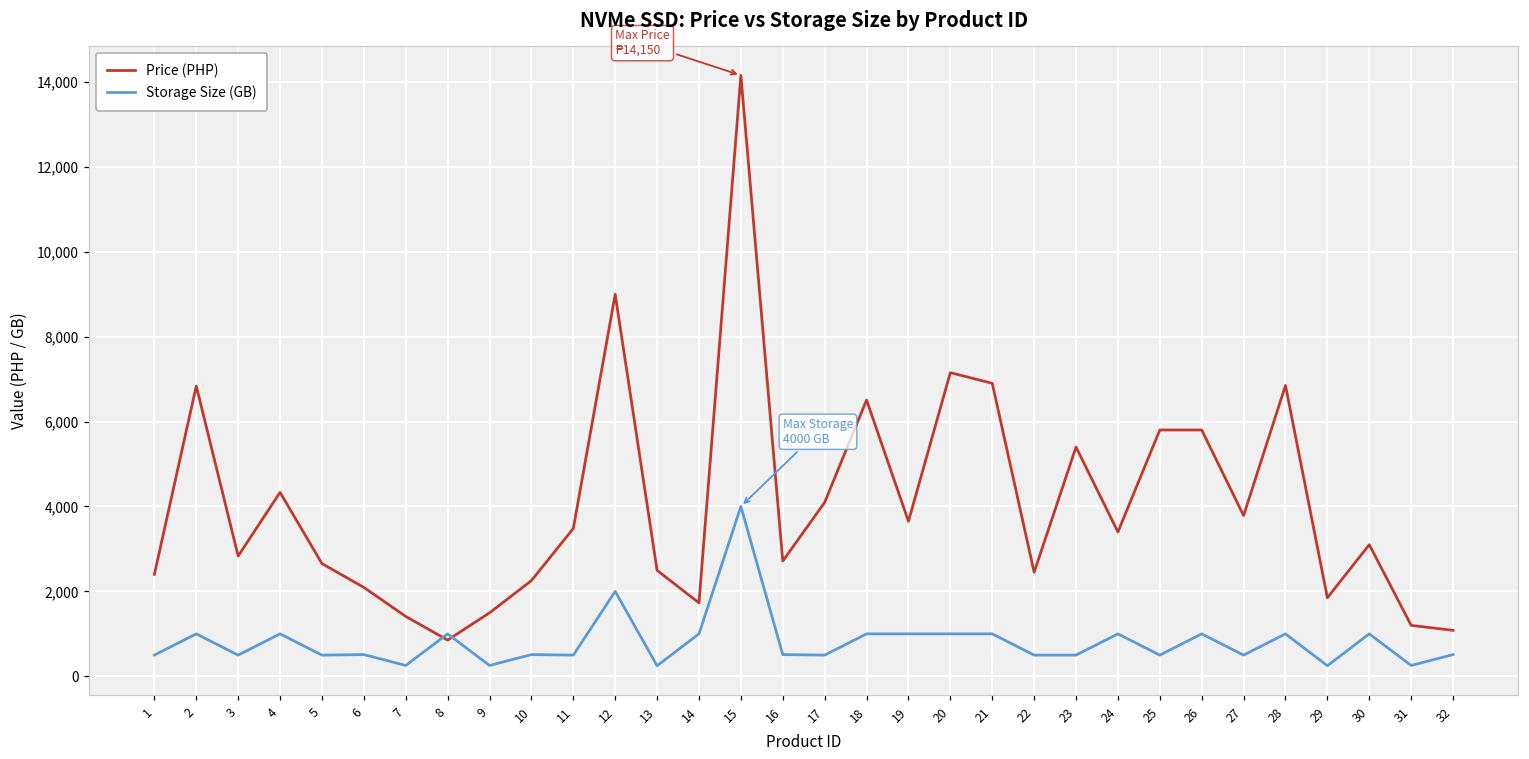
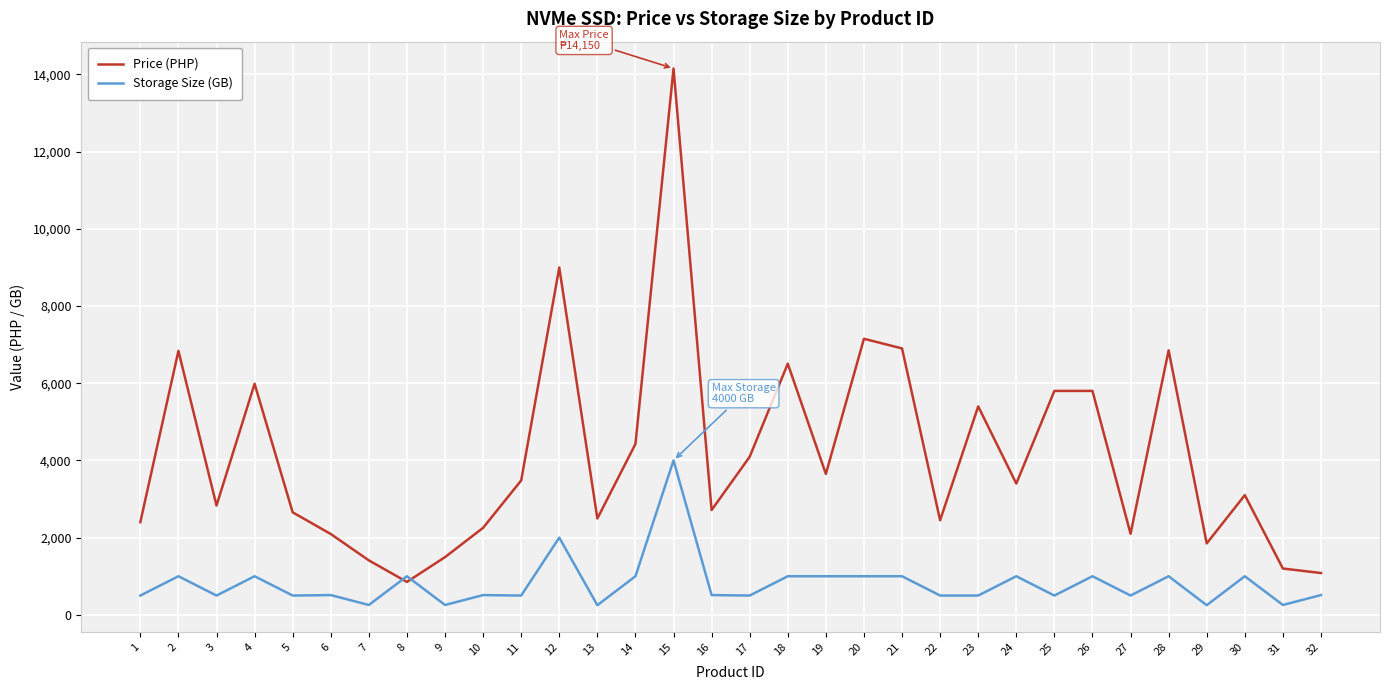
Price (PHP), 4: 4,300 -> 6,000
Price (PHP), 14: 1,700 -> 4,400
Price (PHP), 27: 3,800 -> 2,100
